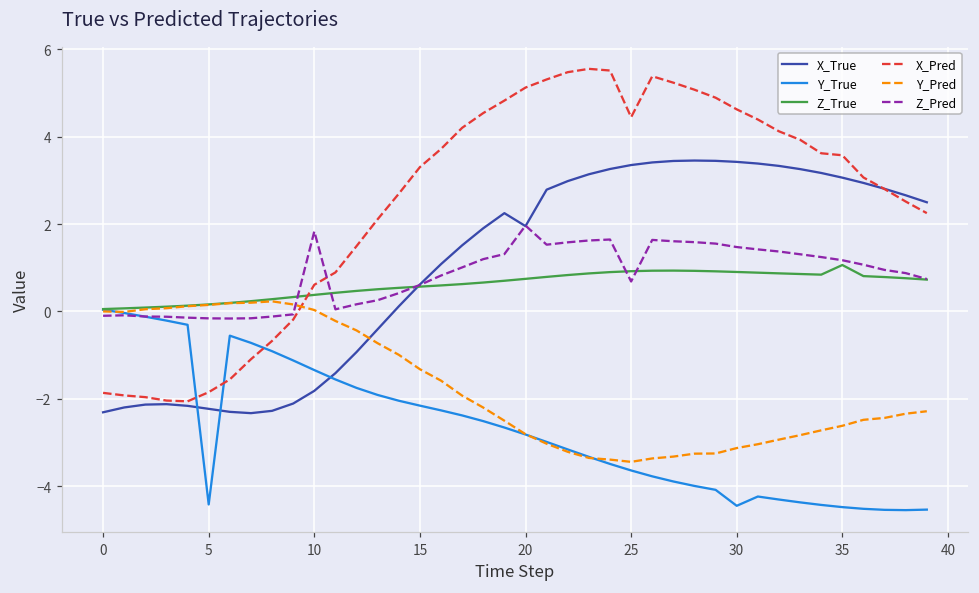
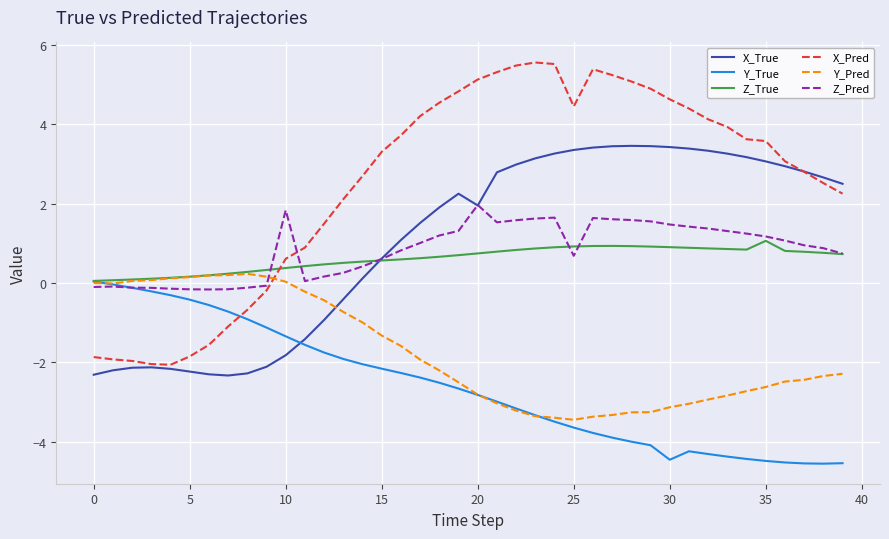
Y_True, 5: -4.4 -> -0.4
